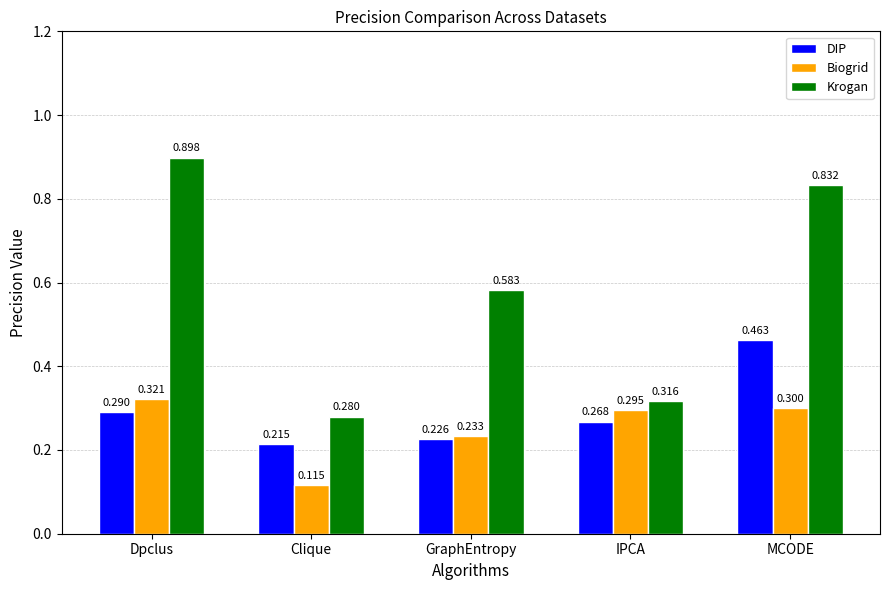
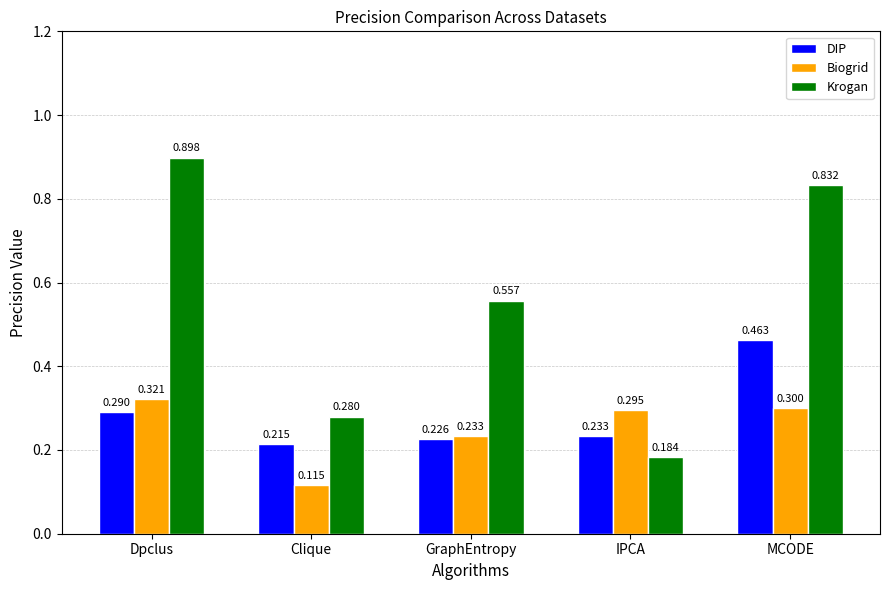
Krogan, GraphEntropy: 0.583 -> 0.557
DIP, IPCA: 0.268 -> 0.233
Krogan, IPCA: 0.316 -> 0.184
